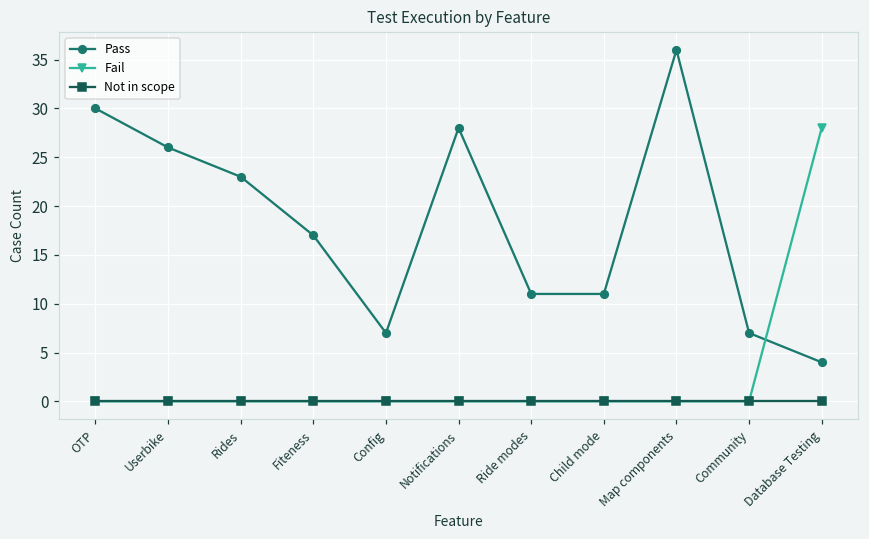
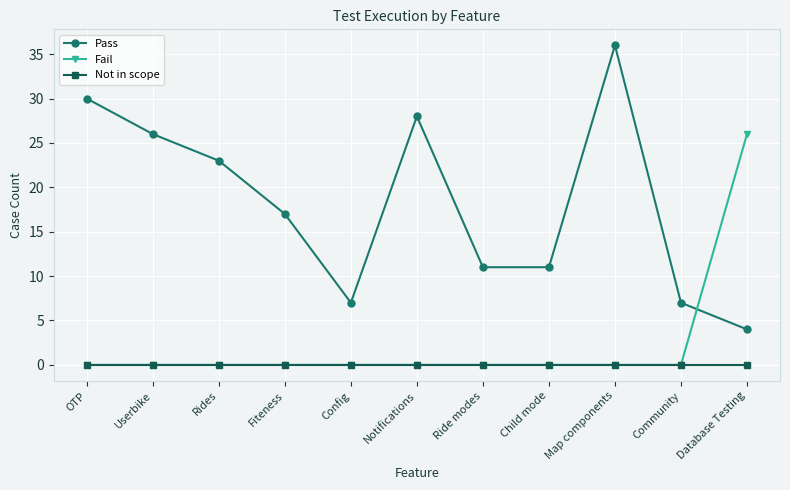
Fail, Database Testing: 28 -> 26
